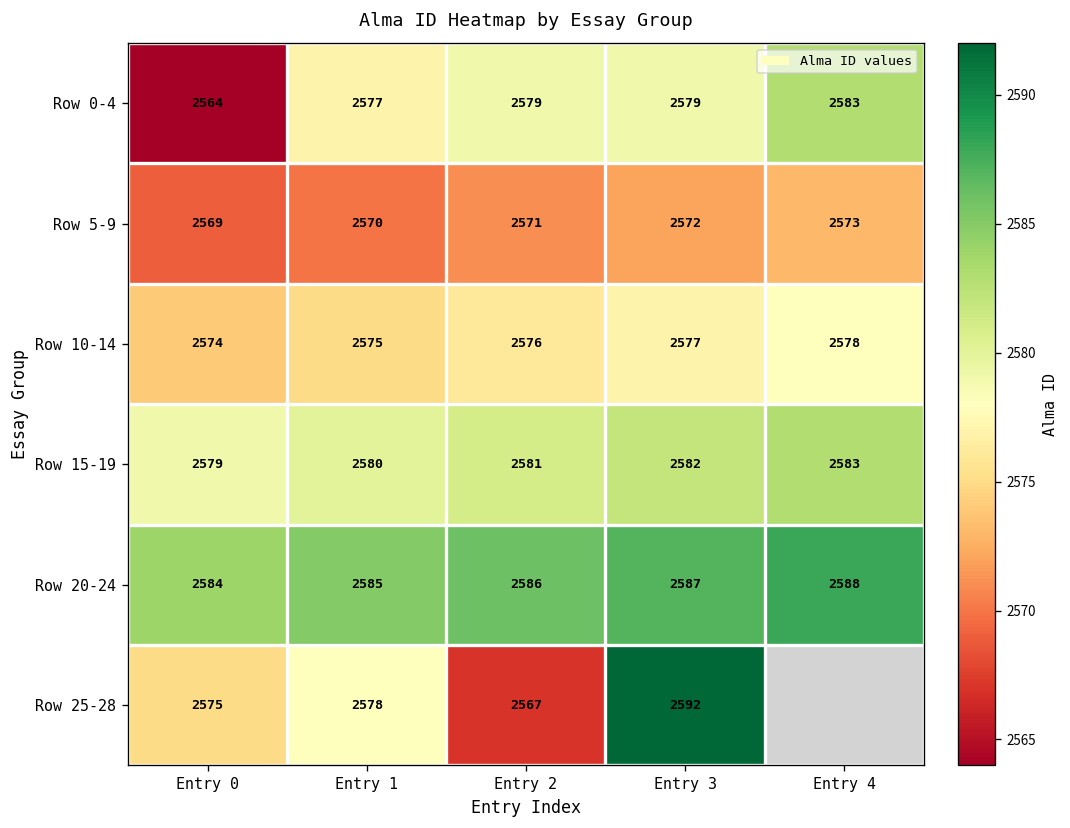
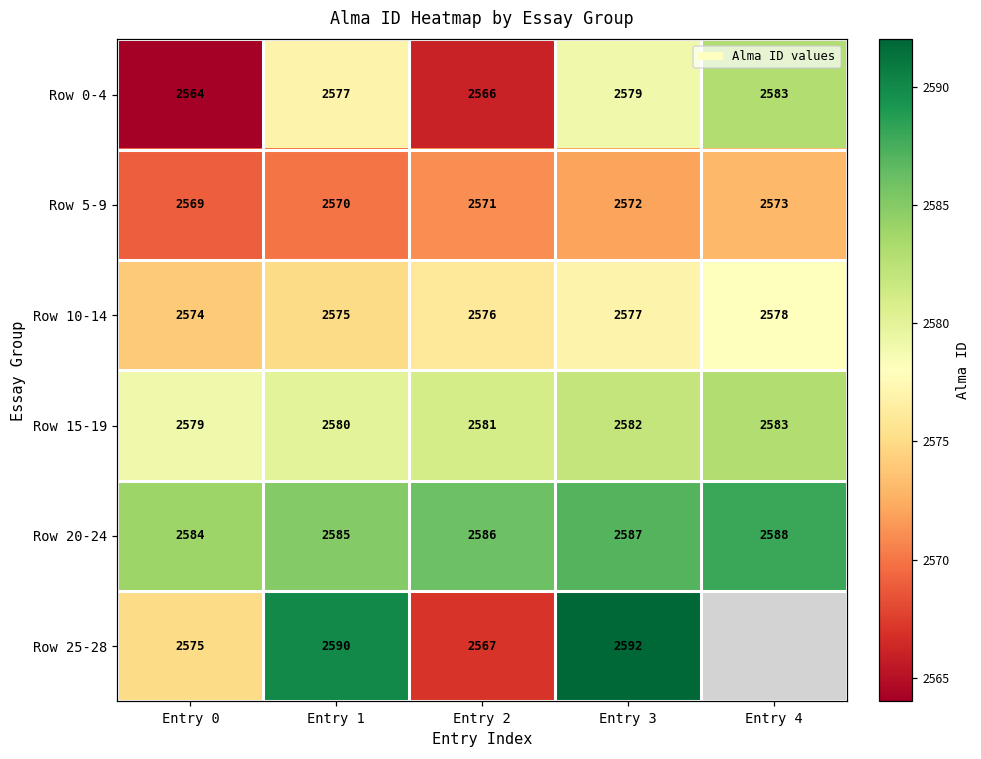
Row 0-4, Entry 2: 2579 -> 2566
Row 25-28, Entry 1: 2578 -> 2590
